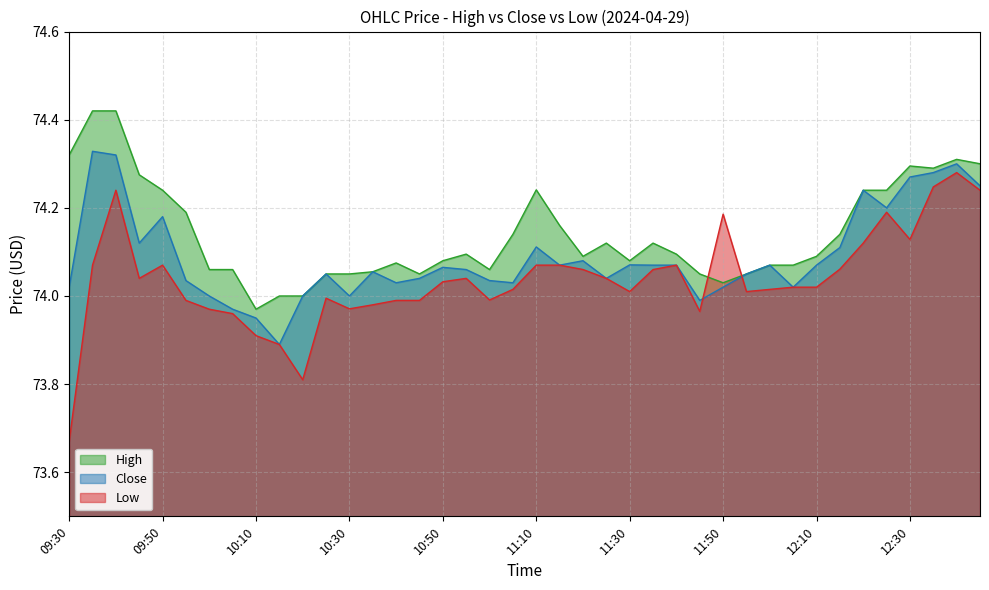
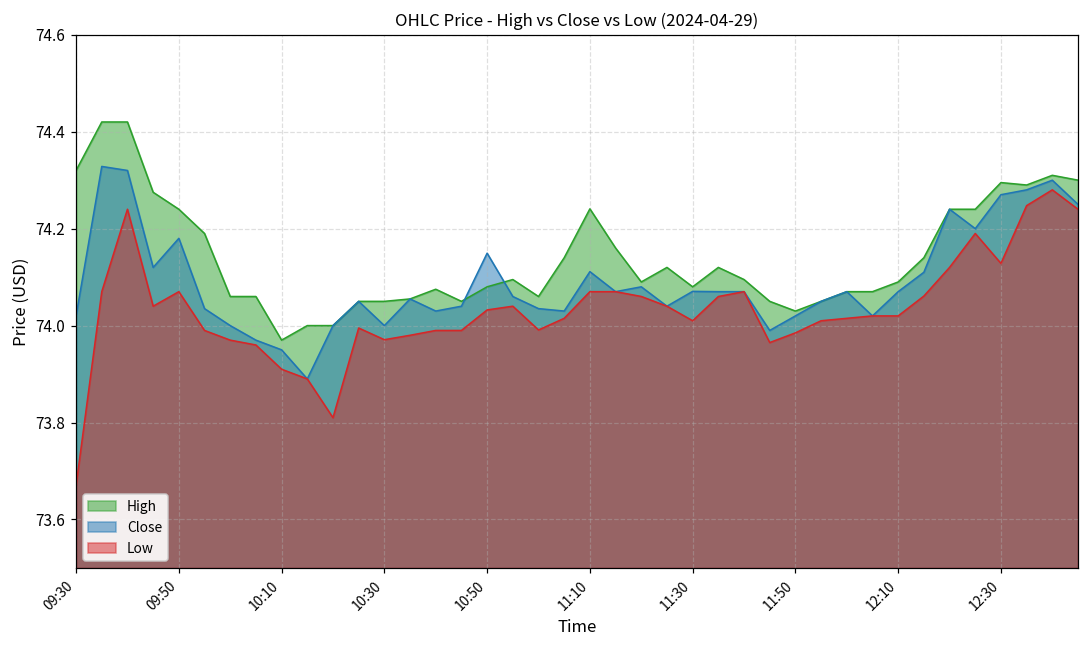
Close, 10:50: 74.07 -> 74.15
Low, 11:50: 74.19 -> 73.99
